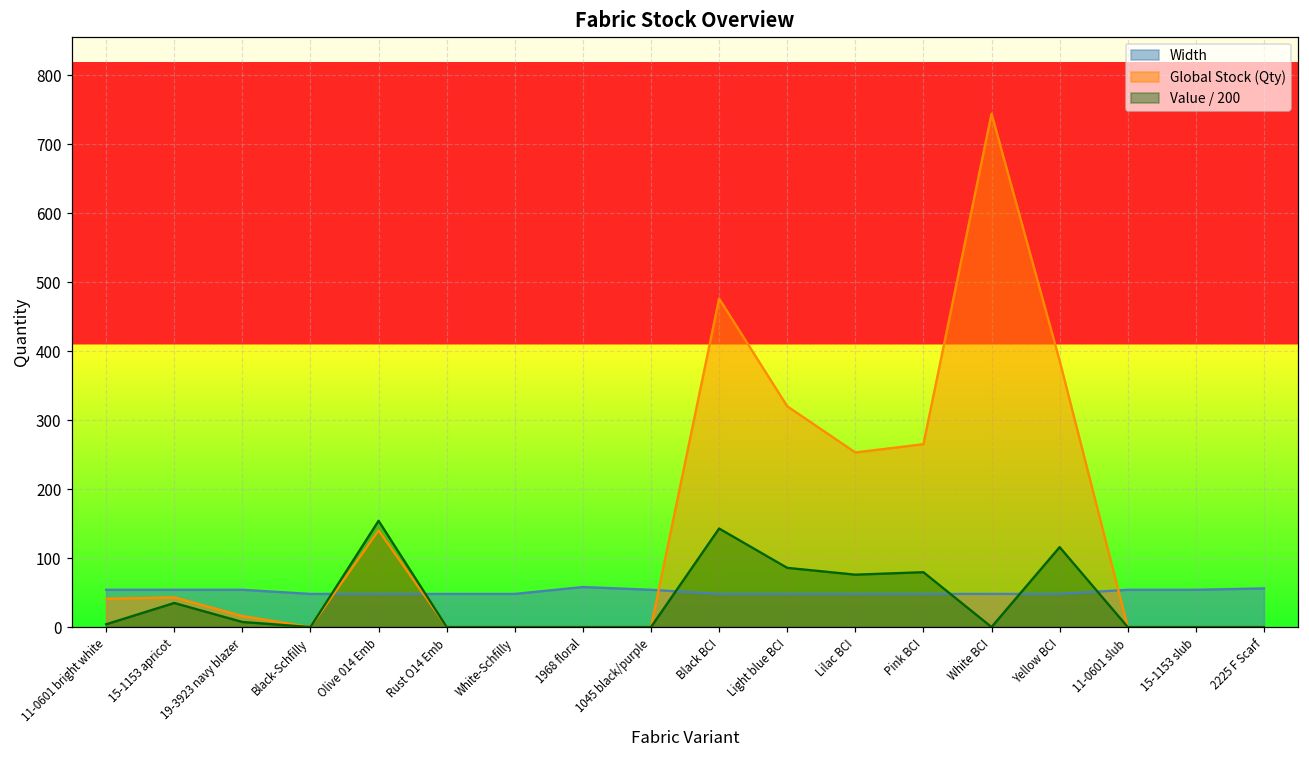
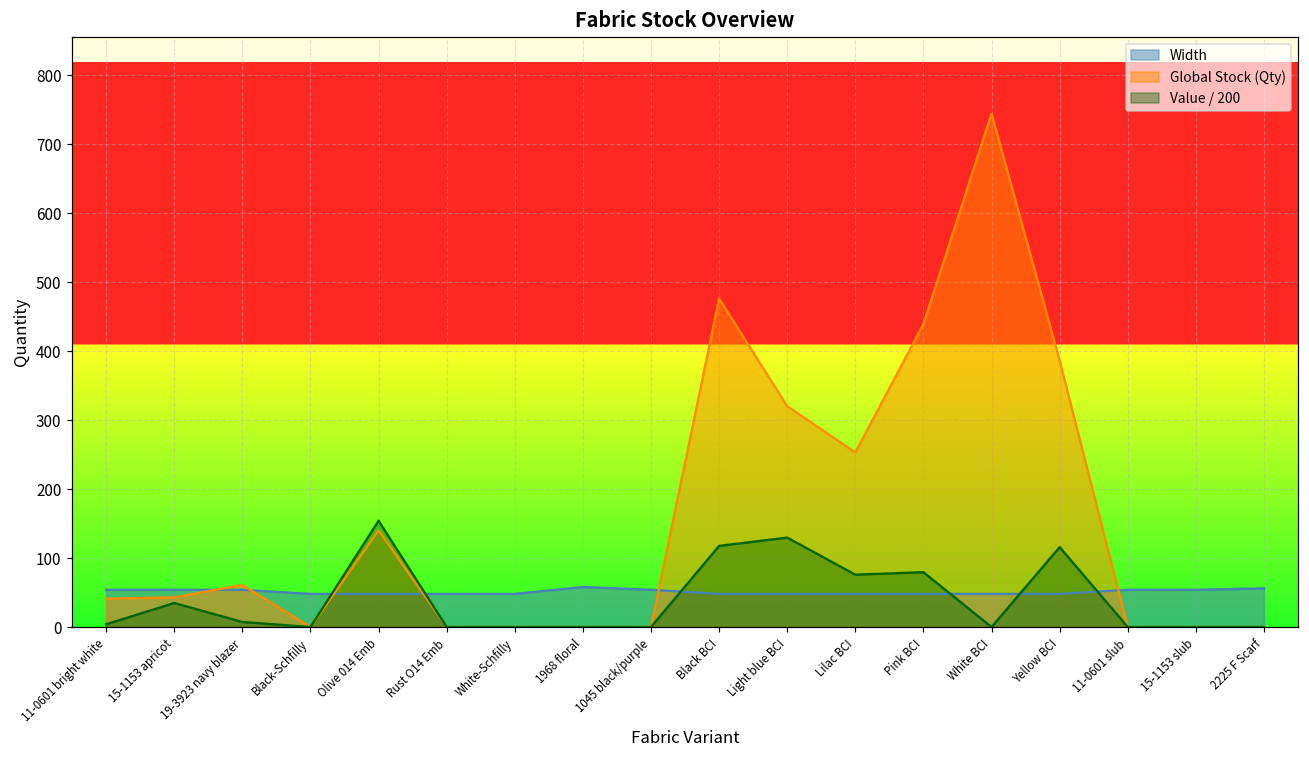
Global Stock (Qty), 19-3923 navy blazer: 20 -> 60
Value / 200, Black BCI: 140 -> 120
Value / 200, Light blue BCI: 90 -> 130
Global Stock (Qty), Pink BCI: 270 -> 440
